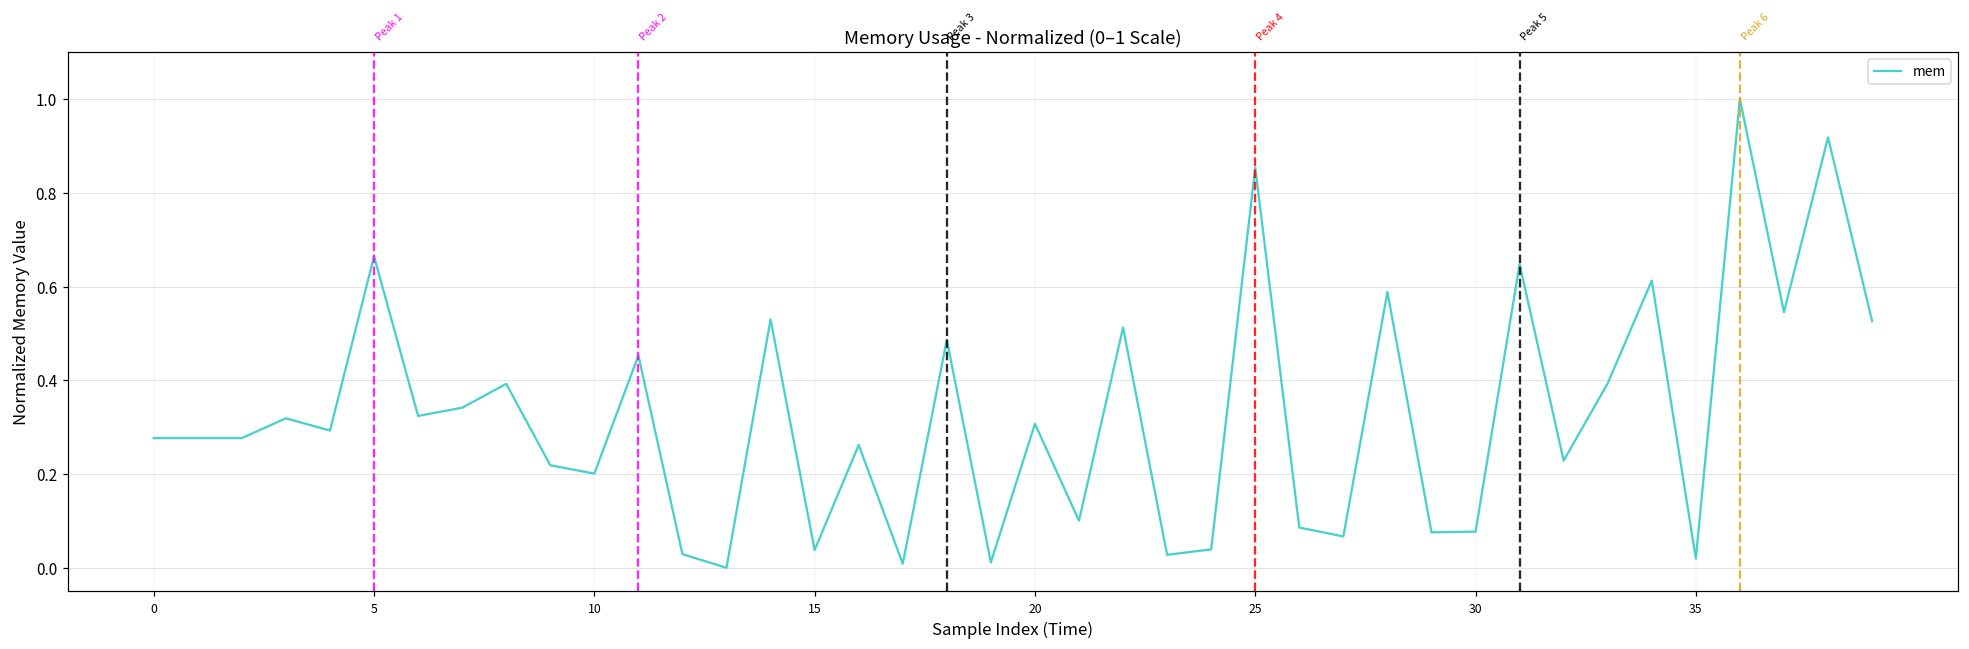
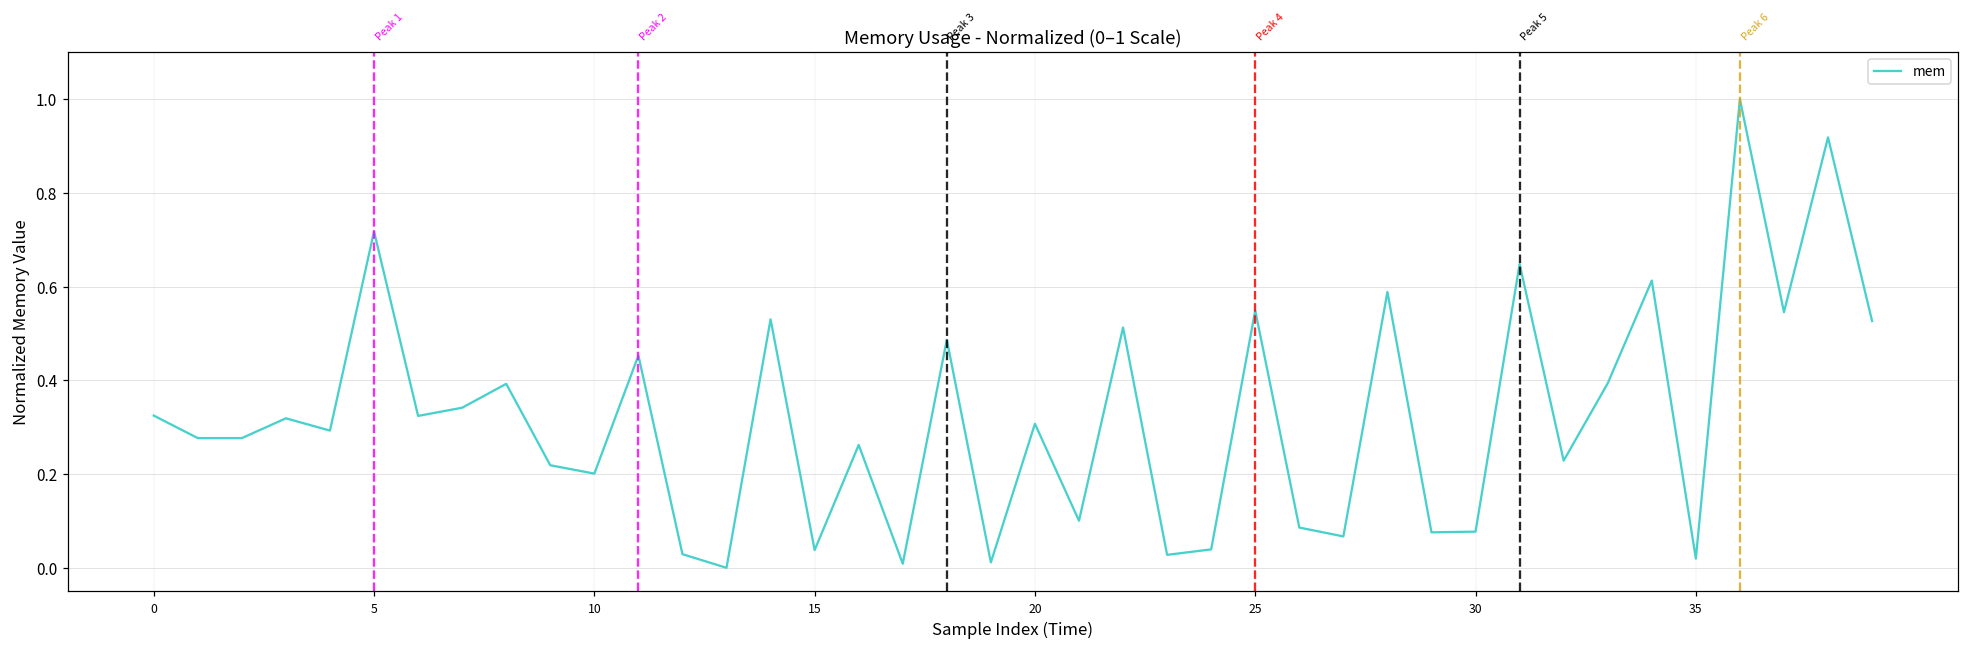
0: 0.28 -> 0.32
5: 0.66 -> 0.72
25: 0.85 -> 0.55
